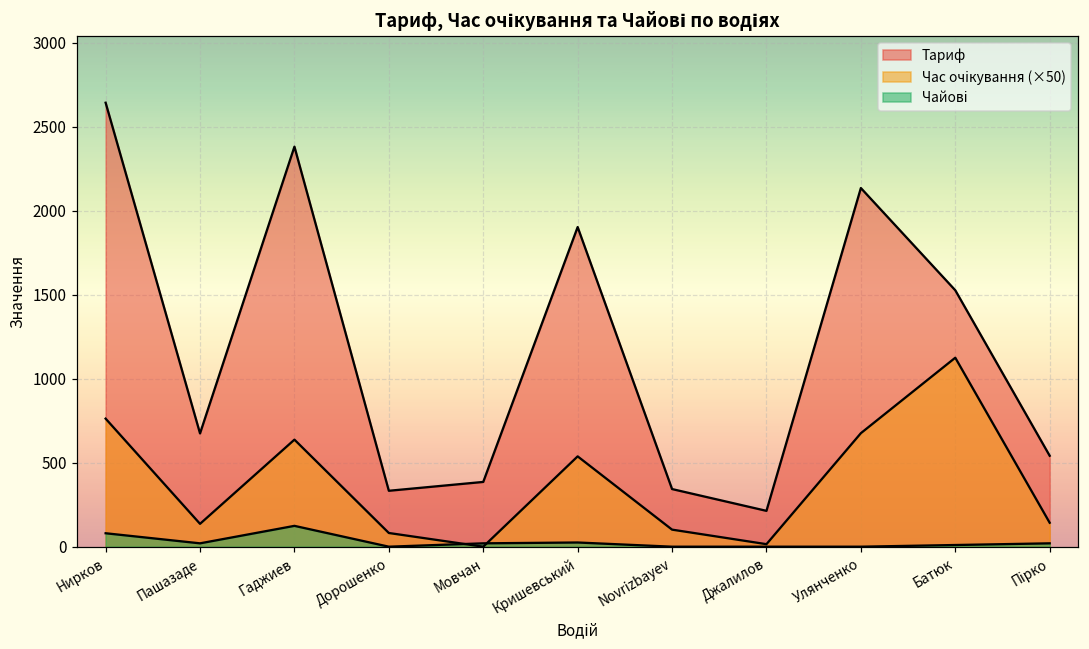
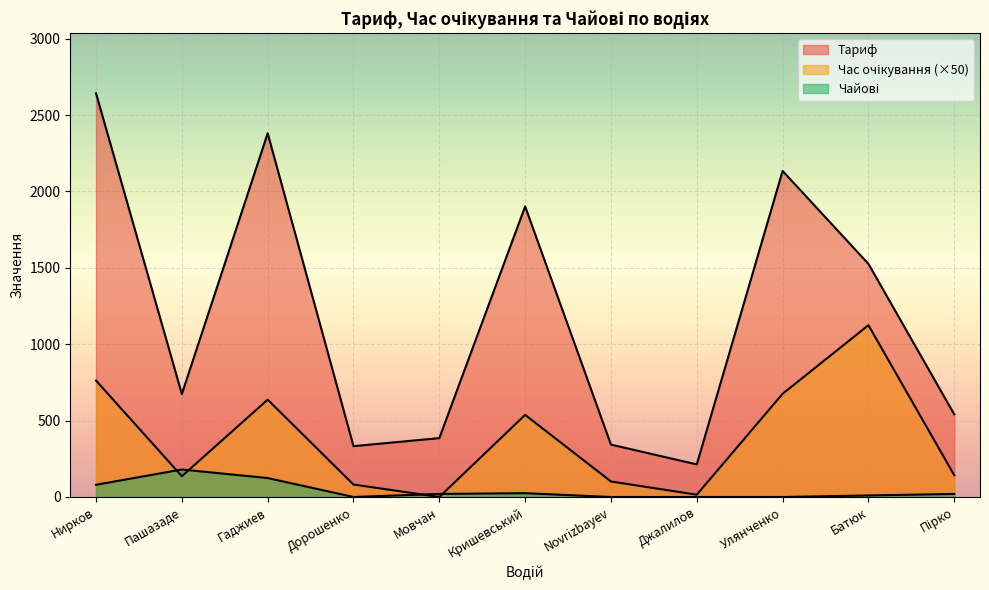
Чайові, Пашазаде: 20 -> 180
